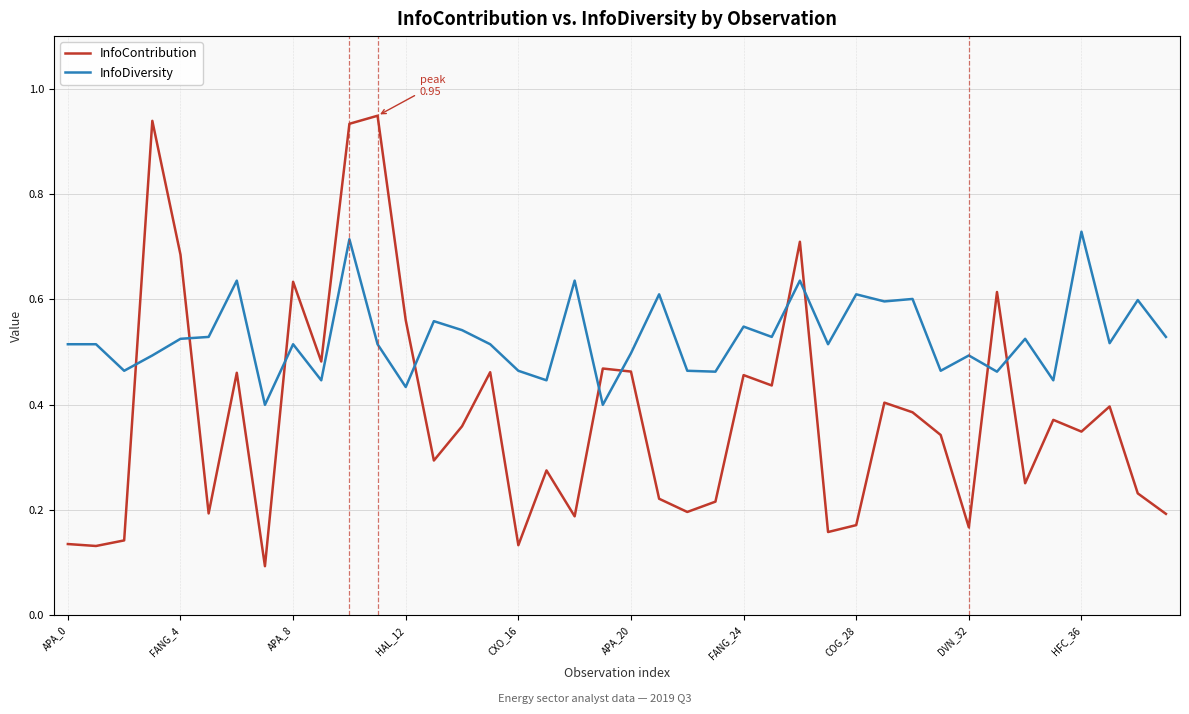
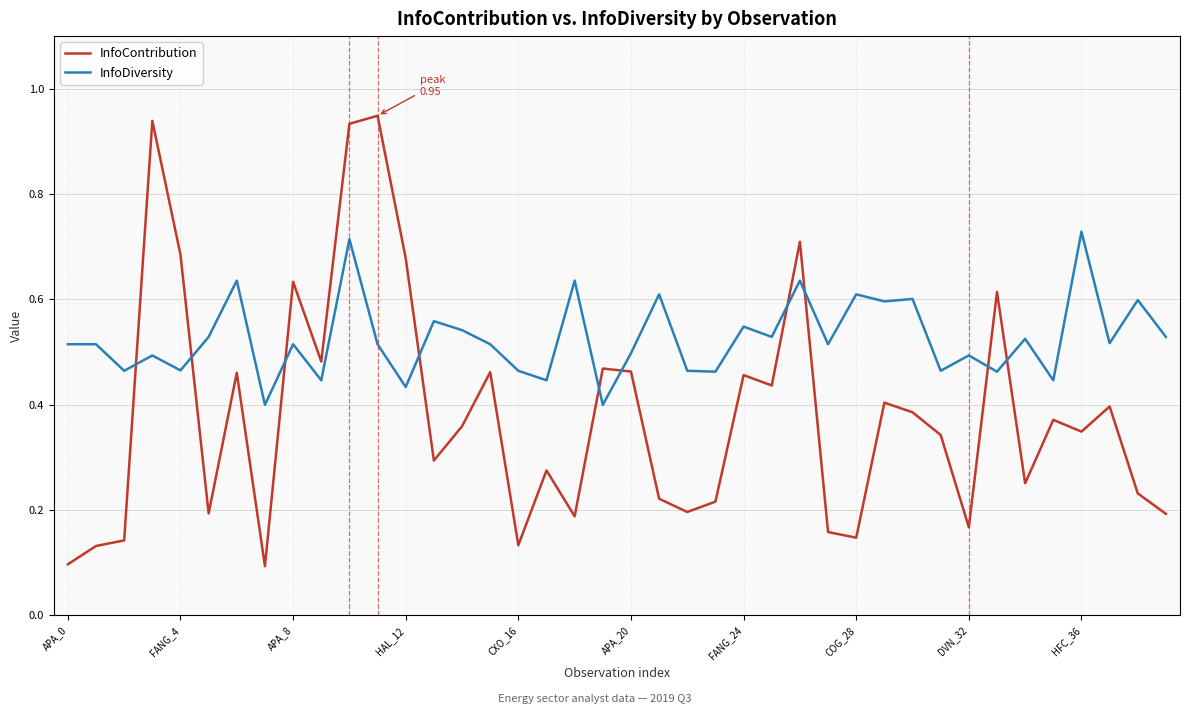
InfoContribution, APA_0: 0.14 -> 0.10
InfoDiversity, FANG_4: 0.53 -> 0.47
InfoContribution, HAL_12: 0.56 -> 0.68
InfoContribution, COG_28: 0.17 -> 0.15
